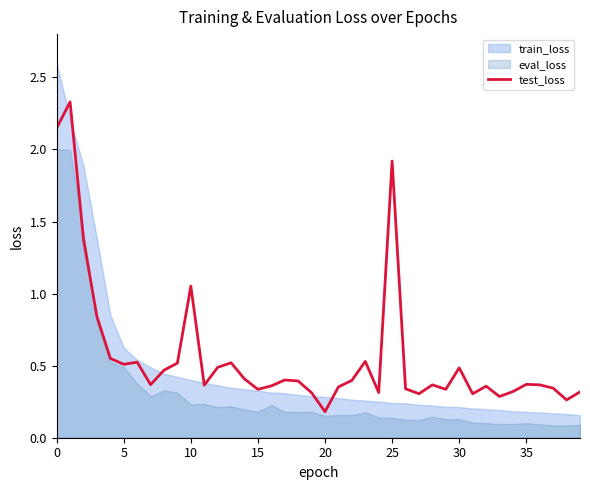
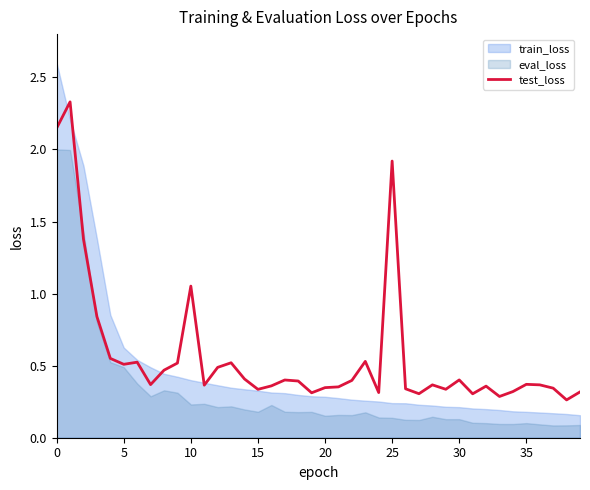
test_loss, 20: 0.18 -> 0.35
test_loss, 30: 0.48 -> 0.40
